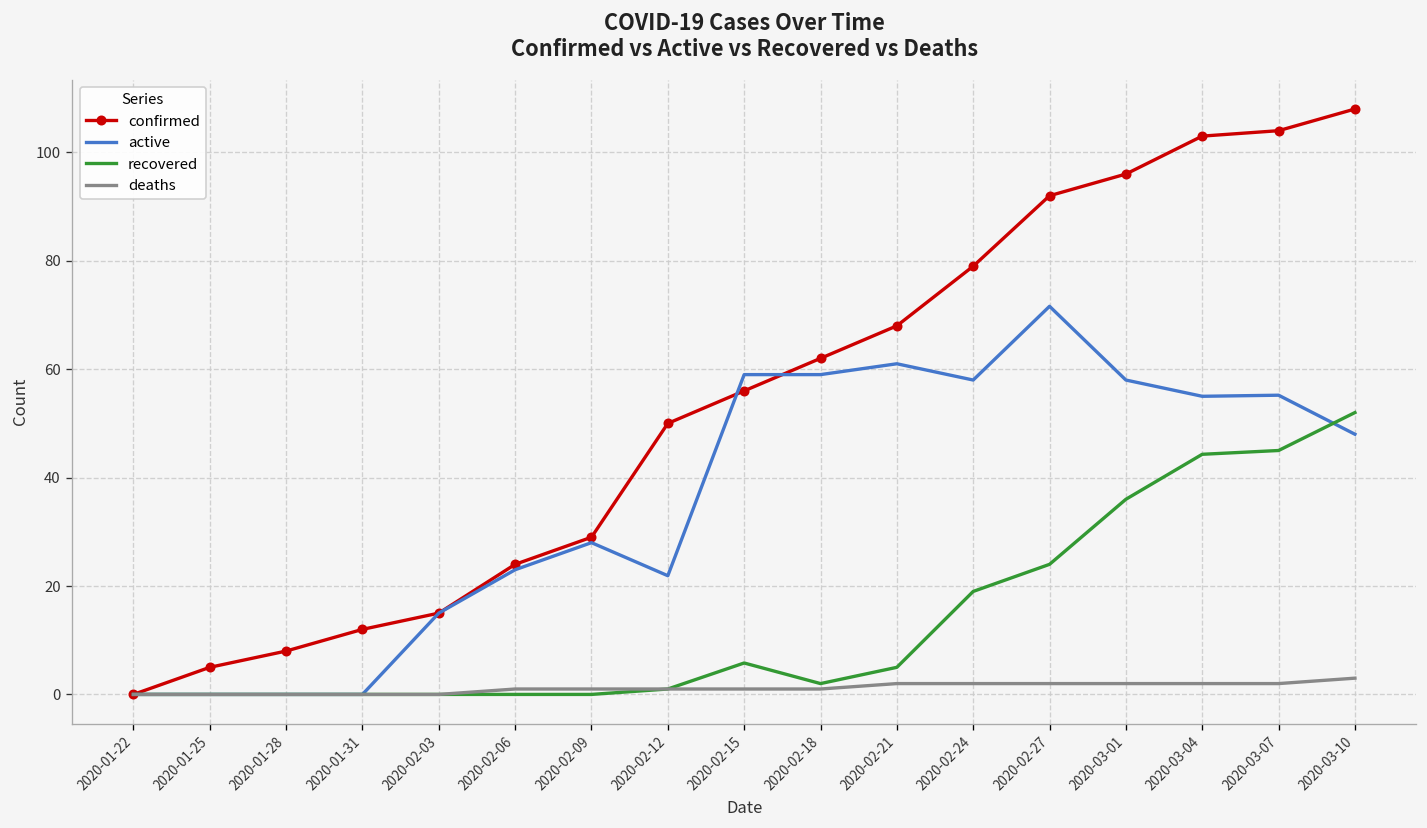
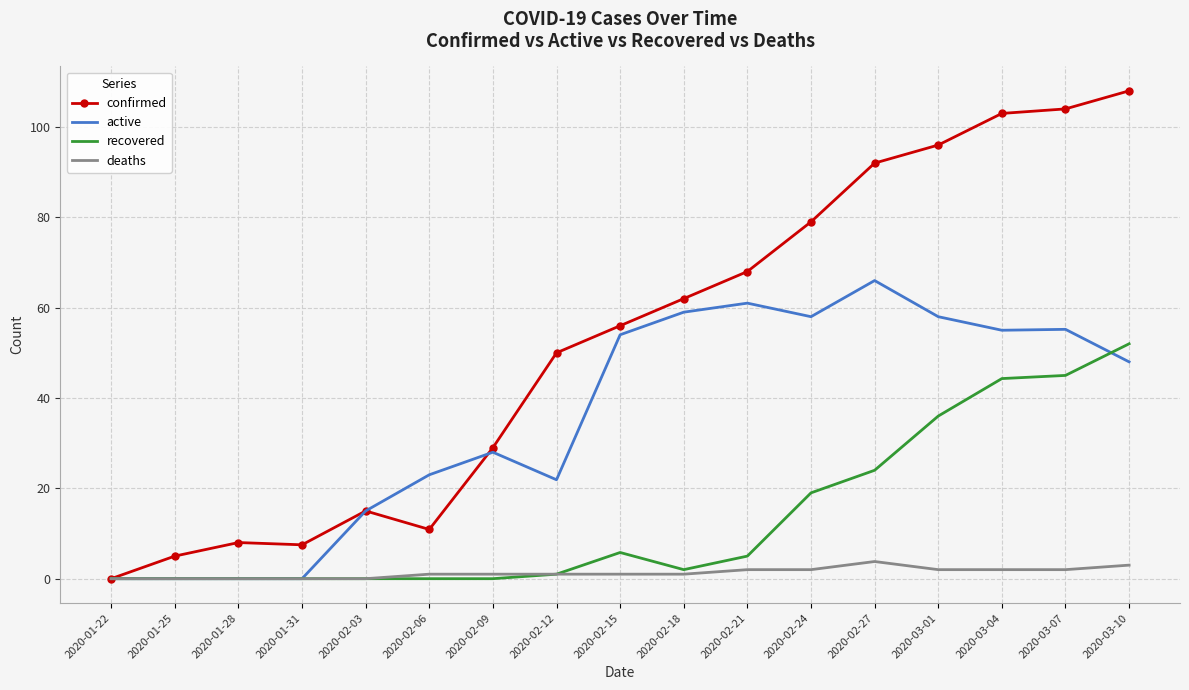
confirmed, 2020-01-31: 12 -> 8
confirmed, 2020-02-06: 24 -> 11
active, 2020-02-15: 59 -> 54
active, 2020-02-27: 72 -> 66
deaths, 2020-02-27: 2 -> 4
